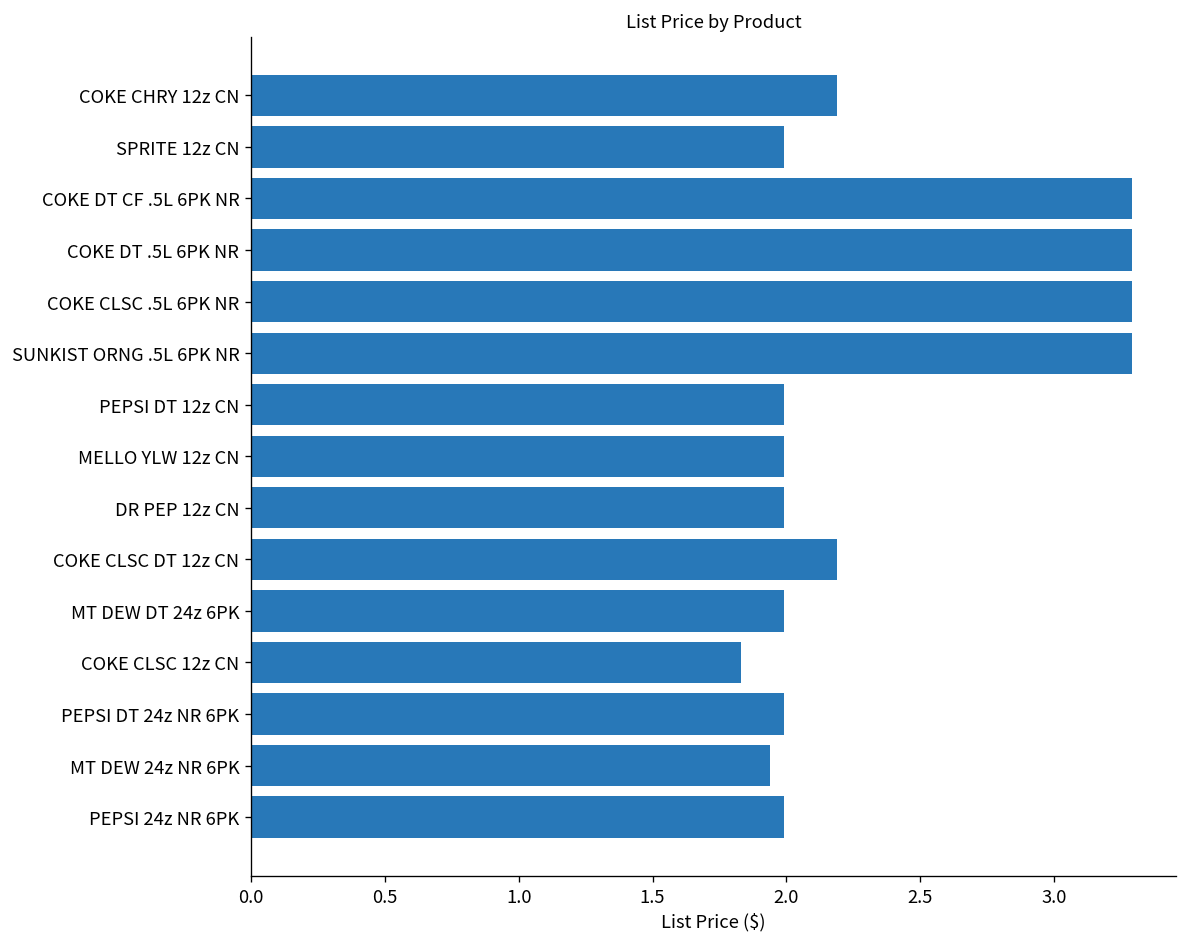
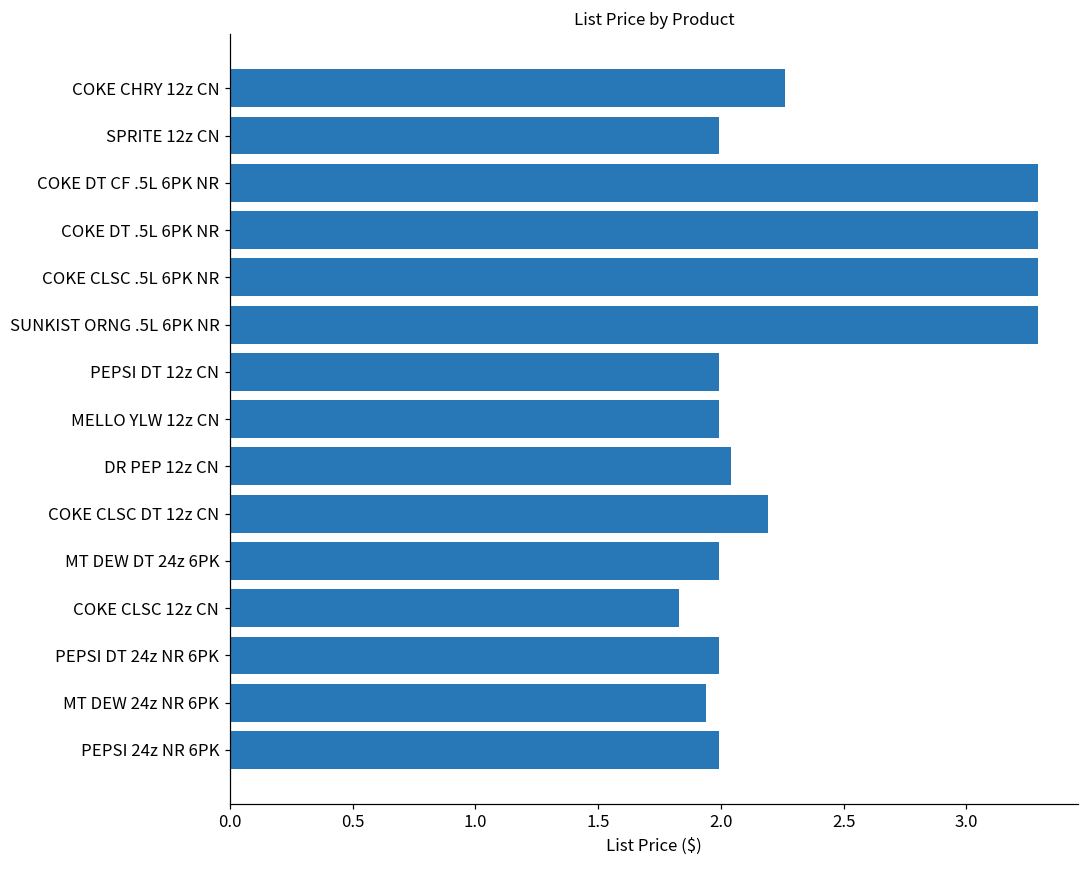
COKE CHRY 12z CN: 2.19 -> 2.26
DR PEP 12z CN: 1.99 -> 2.04
